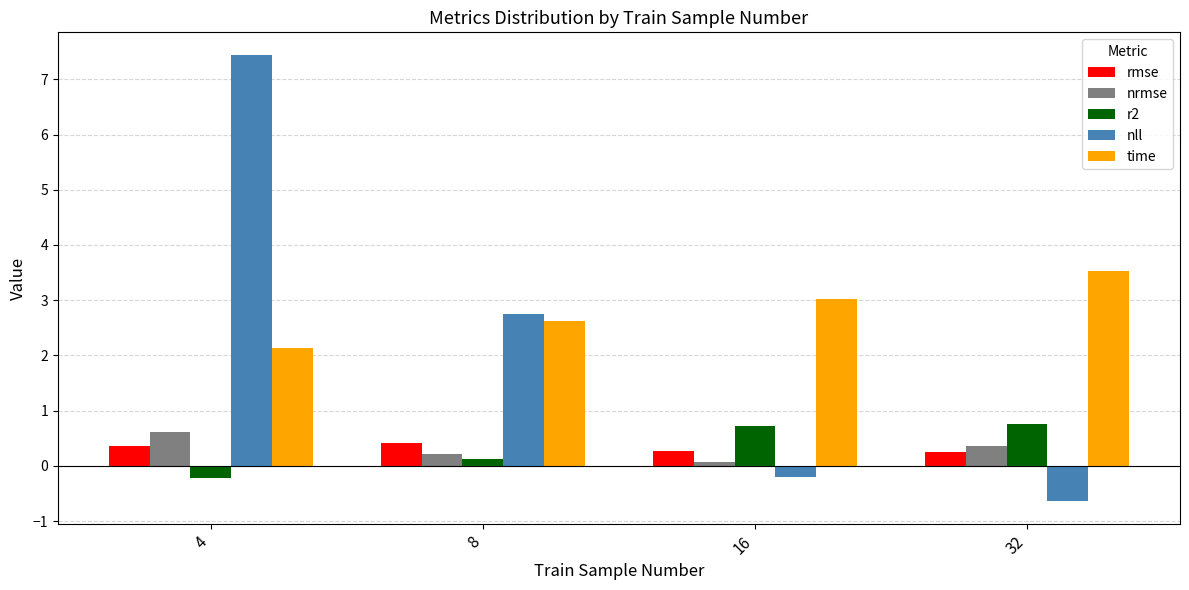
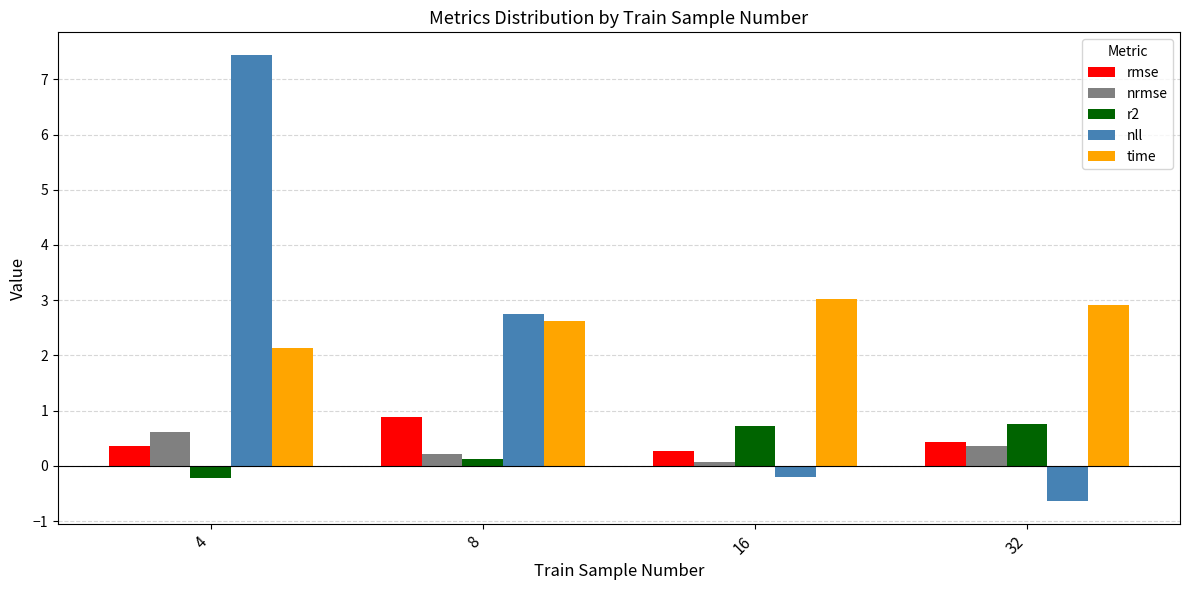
rmse, 8: 0.4 -> 0.9
rmse, 32: 0.2 -> 0.4
time, 32: 3.5 -> 2.9
